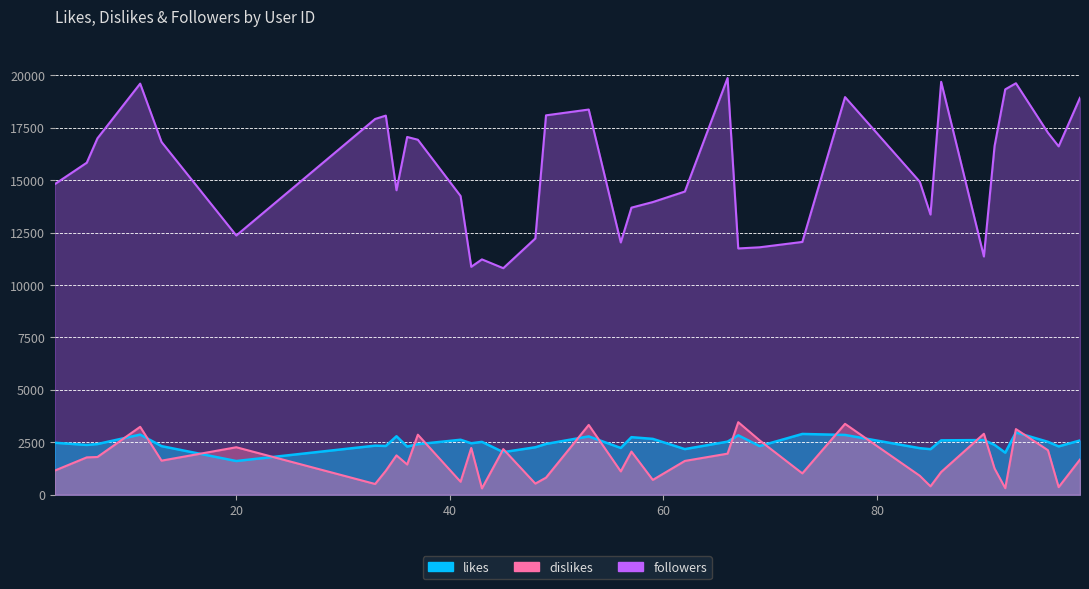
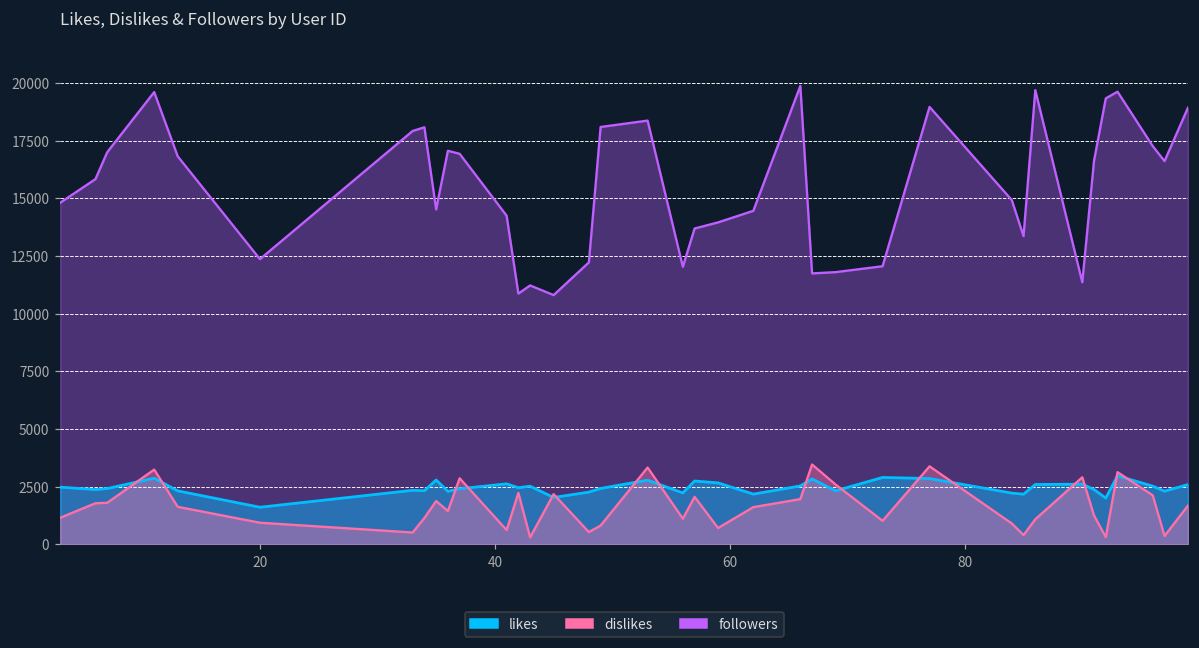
dislikes, 20: 2300 -> 900
